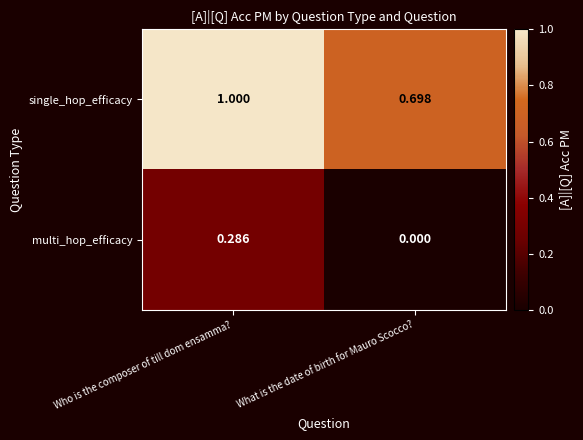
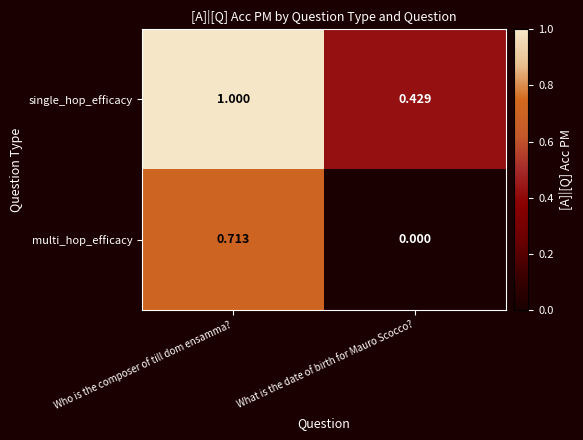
single_hop_efficacy, What is the date of birth for Mauro Scocco?: 0.698 -> 0.429
multi_hop_efficacy, Who is the composer of till dom ensamma?: 0.286 -> 0.713
